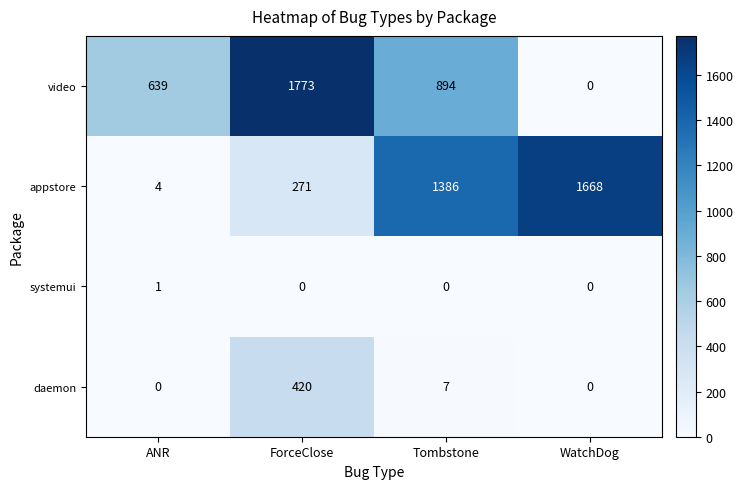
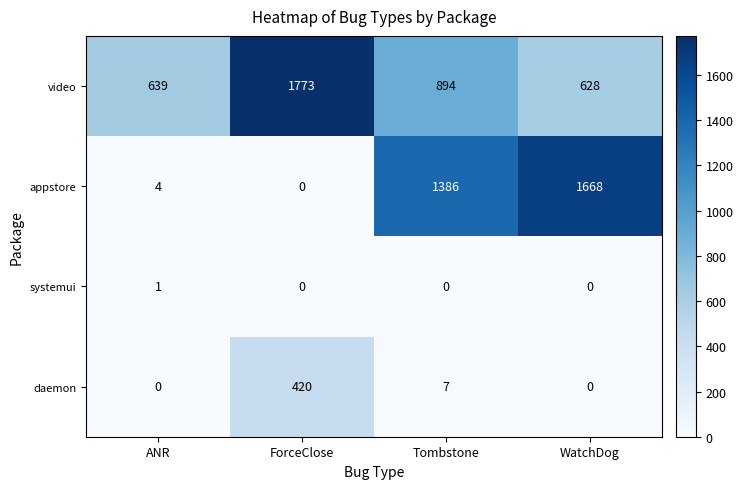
video, WatchDog: 0 -> 628
appstore, ForceClose: 271 -> 0
